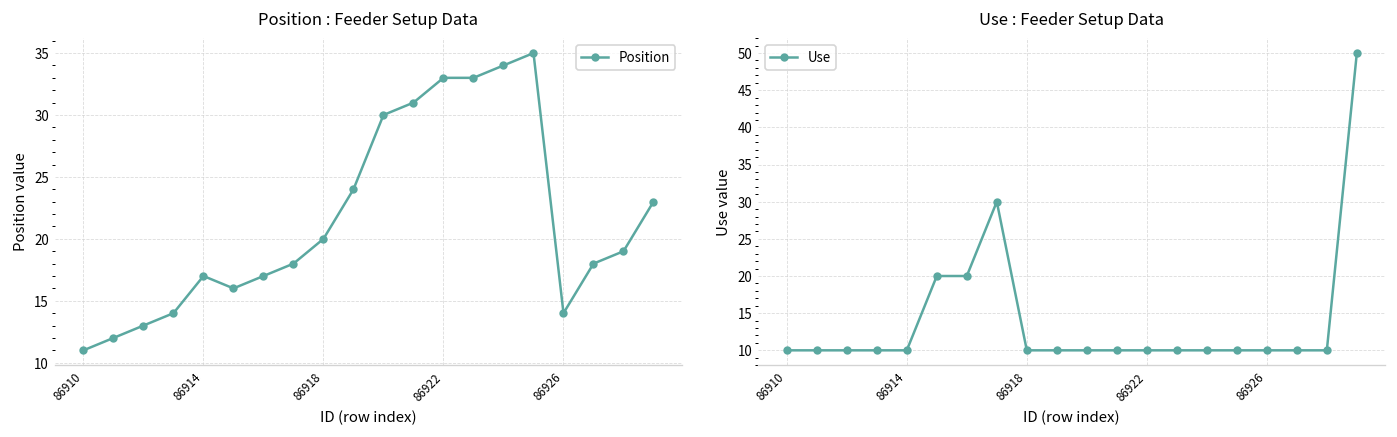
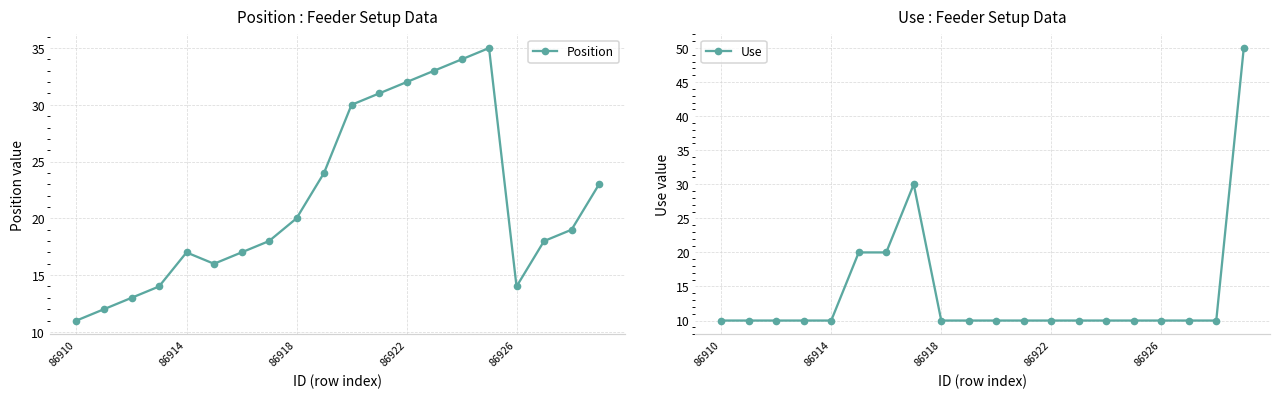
Position : Feeder Setup Data, 86922: 33 -> 32
